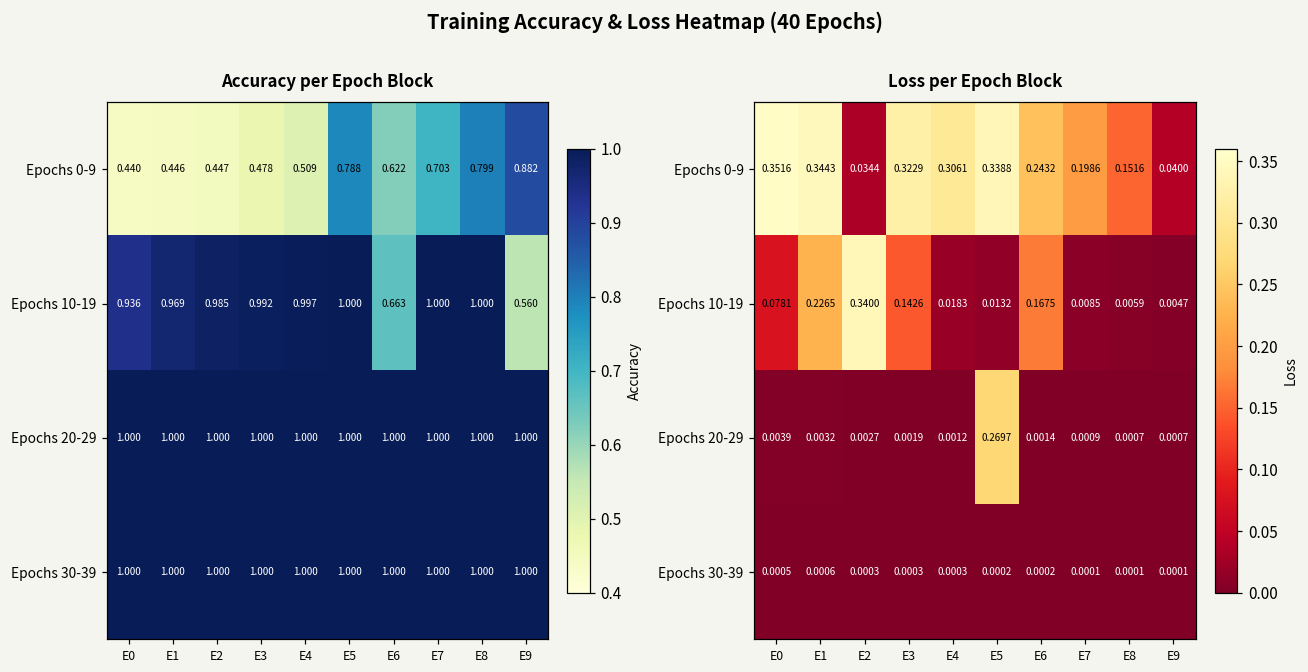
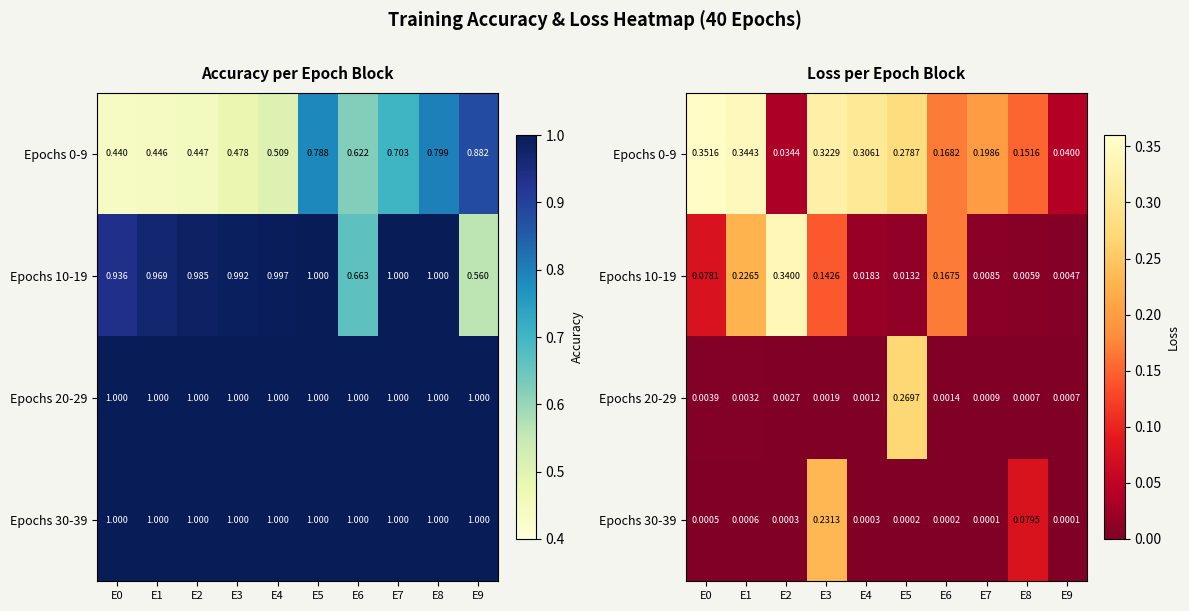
Loss per Epoch Block, Epochs 0-9, E5: 0.3388 -> 0.2787
Loss per Epoch Block, Epochs 0-9, E6: 0.2432 -> 0.1682
Loss per Epoch Block, Epochs 30-39, E3: 0.0003 -> 0.2313
Loss per Epoch Block, Epochs 30-39, E8: 0.0001 -> 0.0795
